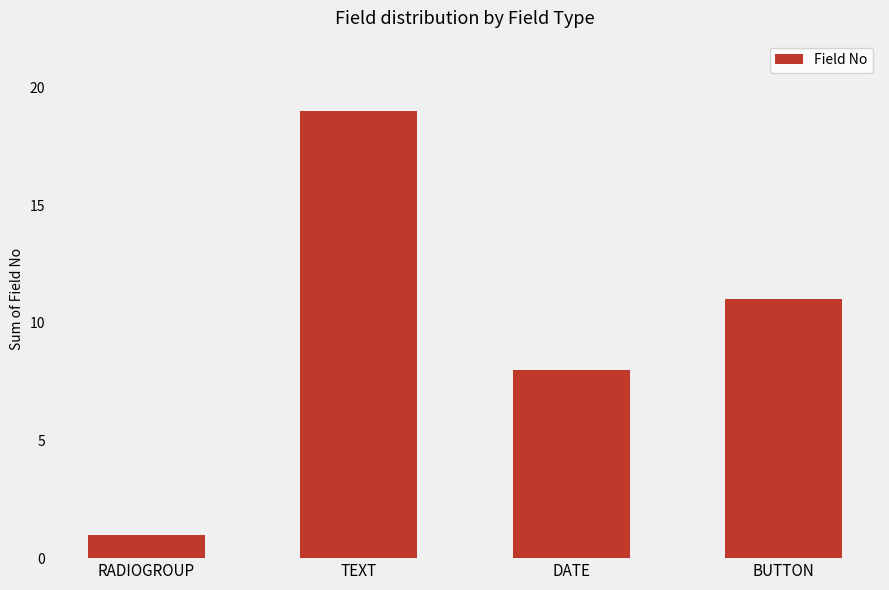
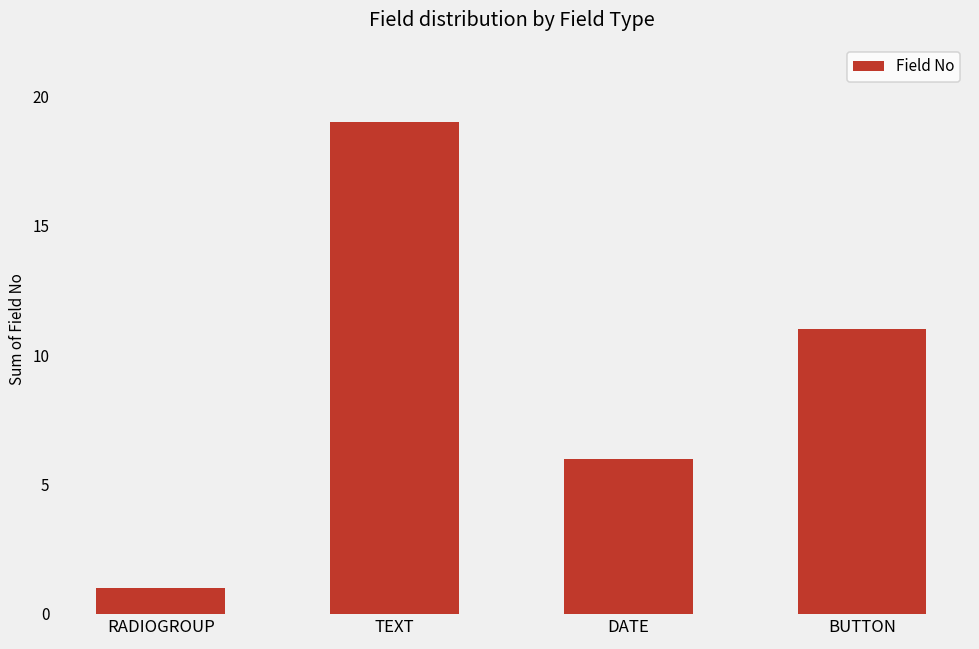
DATE: 8 -> 6
